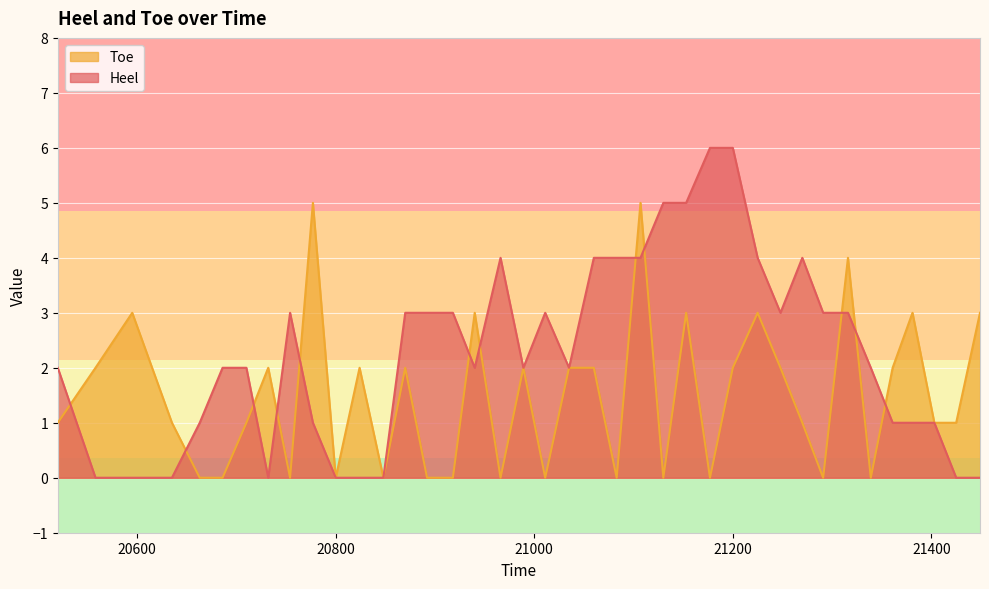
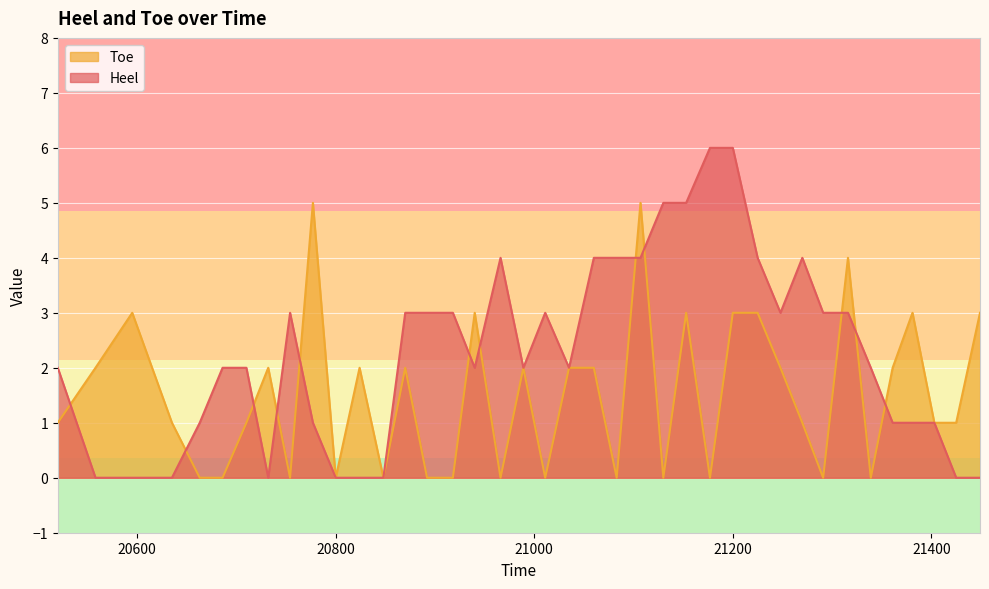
Toe, 21200: 2 -> 3
